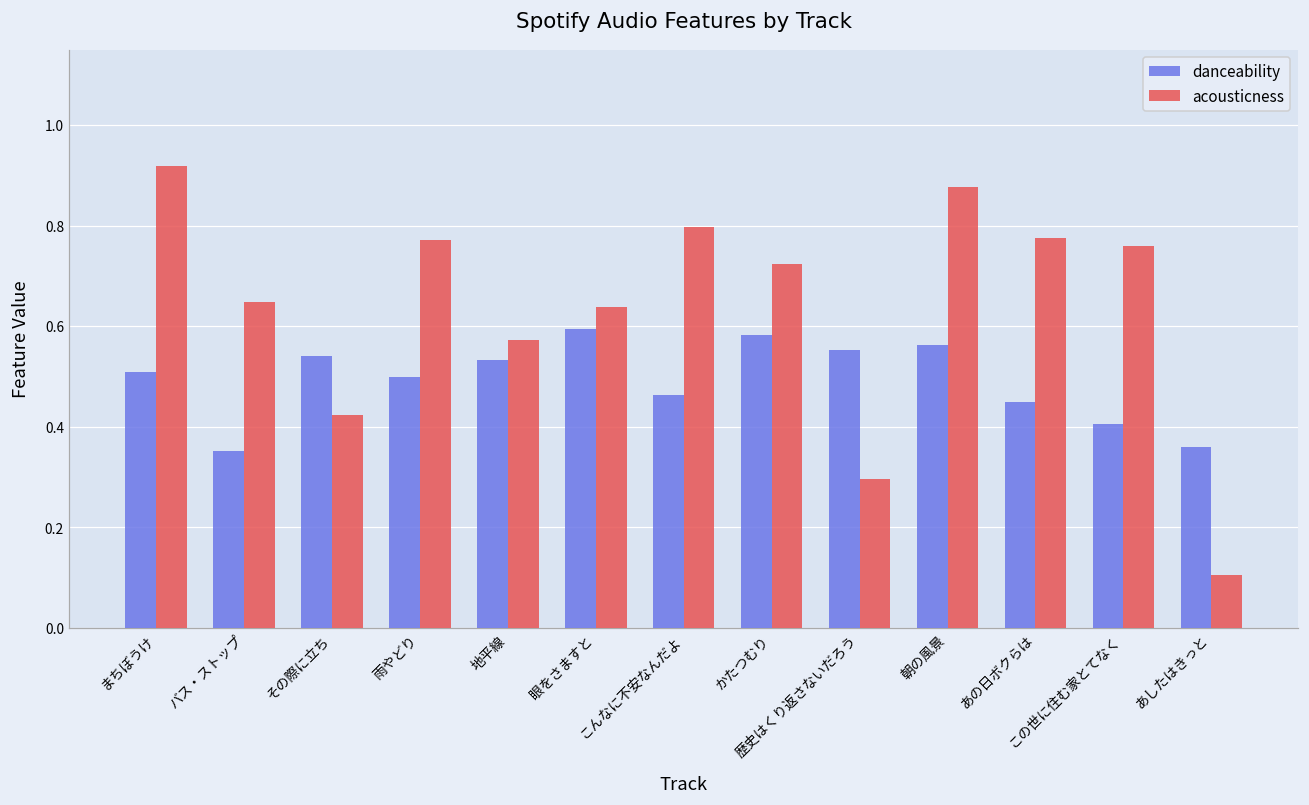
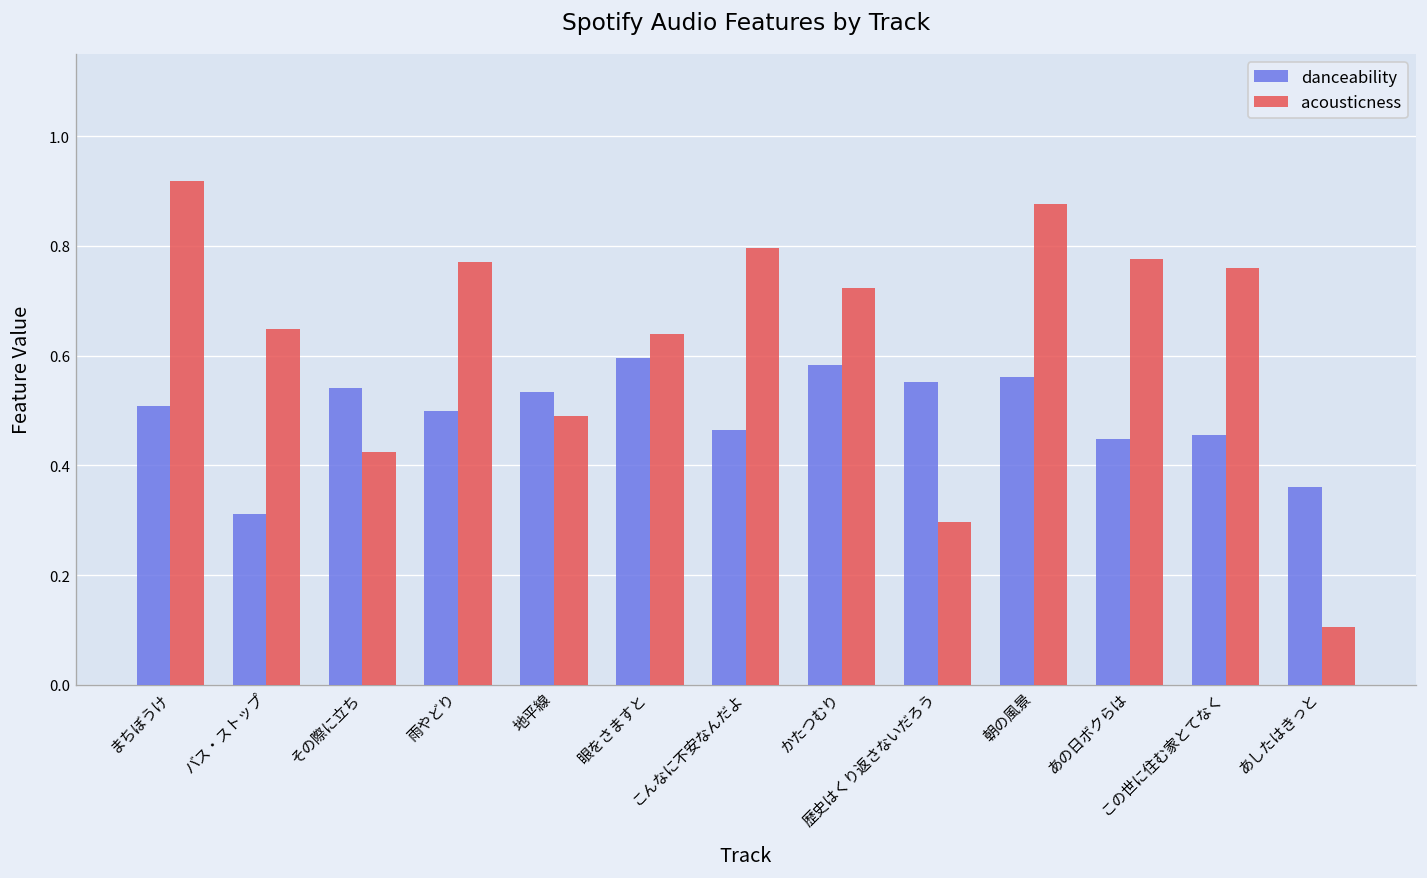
danceability, バス・ストップ: 0.35 -> 0.31
acousticness, 地平線: 0.57 -> 0.49
danceability, この世に住む家とてなく: 0.41 -> 0.46
